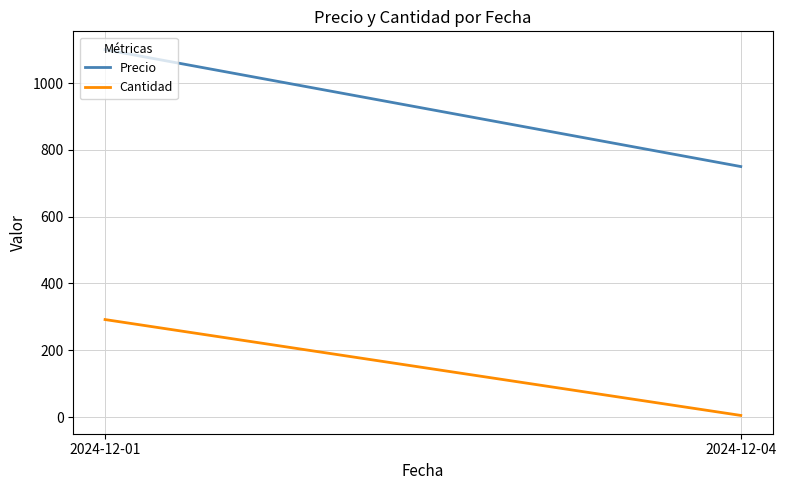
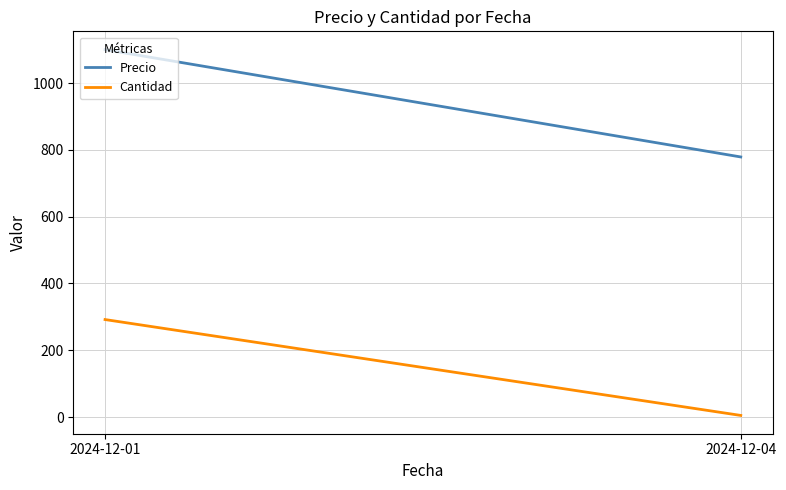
Precio, 2024-12-04: 750 -> 780
